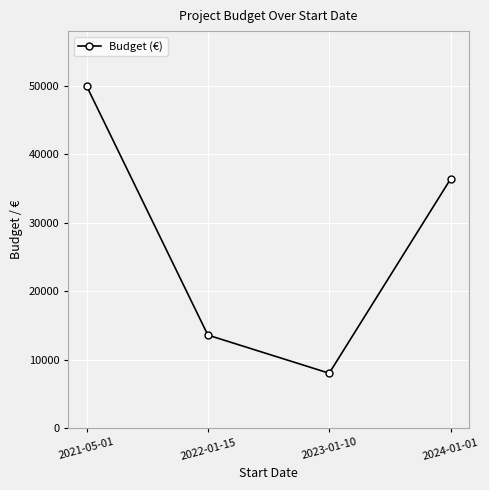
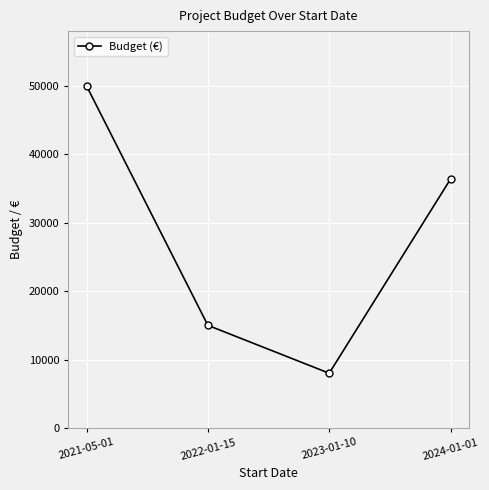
2022-01-15: 14000 -> 15000
